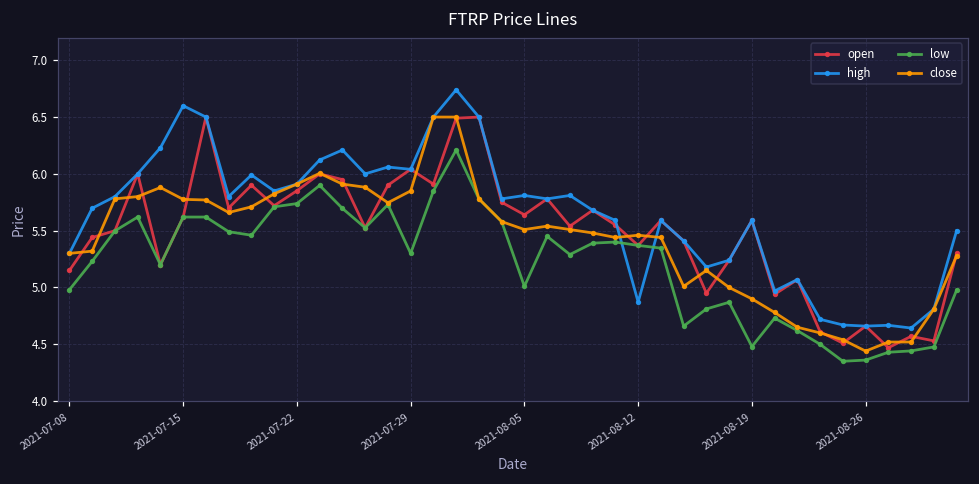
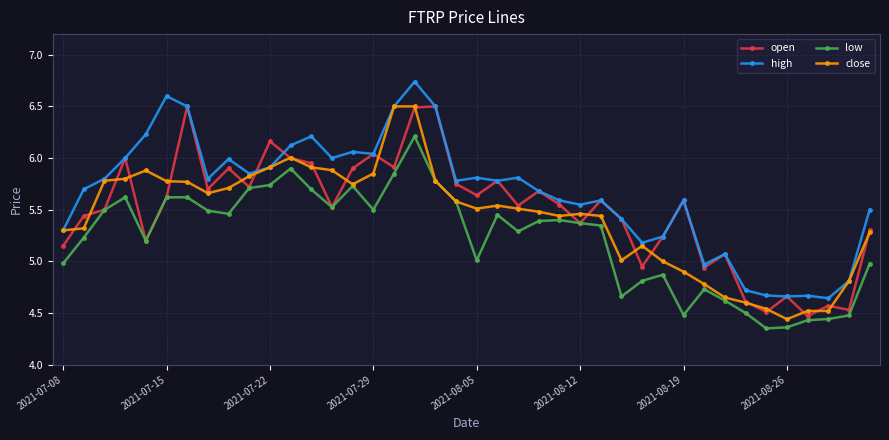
open, 2021-07-22: 5.85 -> 6.16
low, 2021-07-29: 5.3 -> 5.5
high, 2021-08-12: 4.87 -> 5.55
